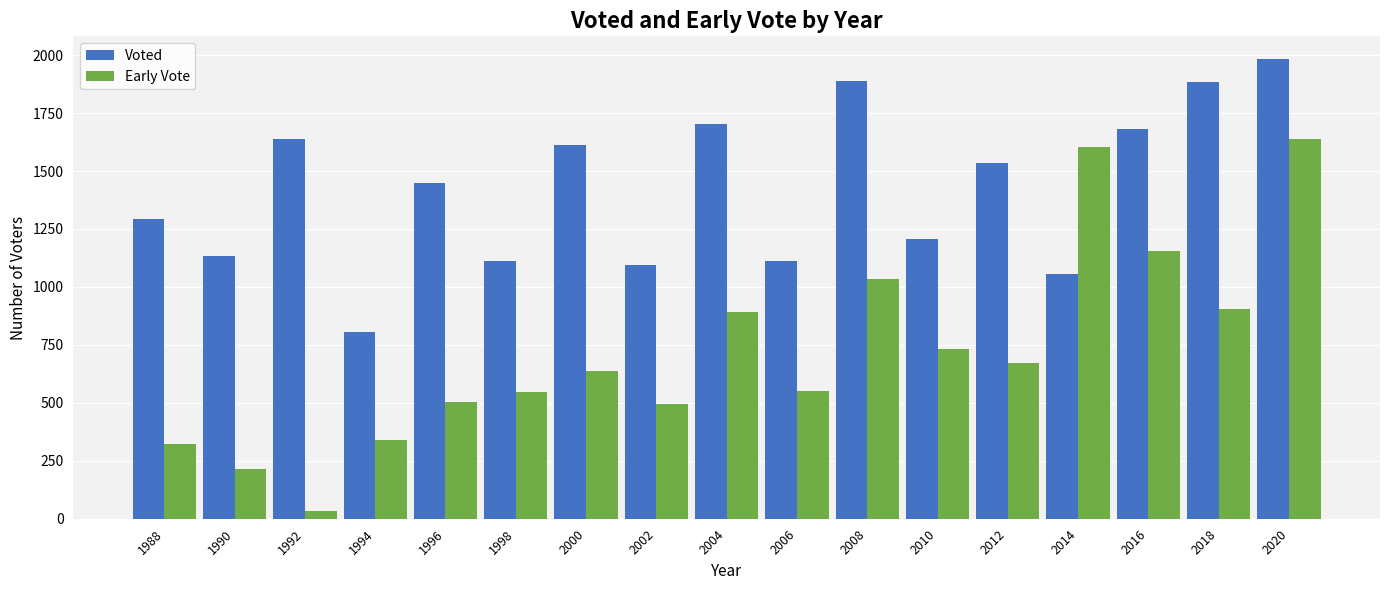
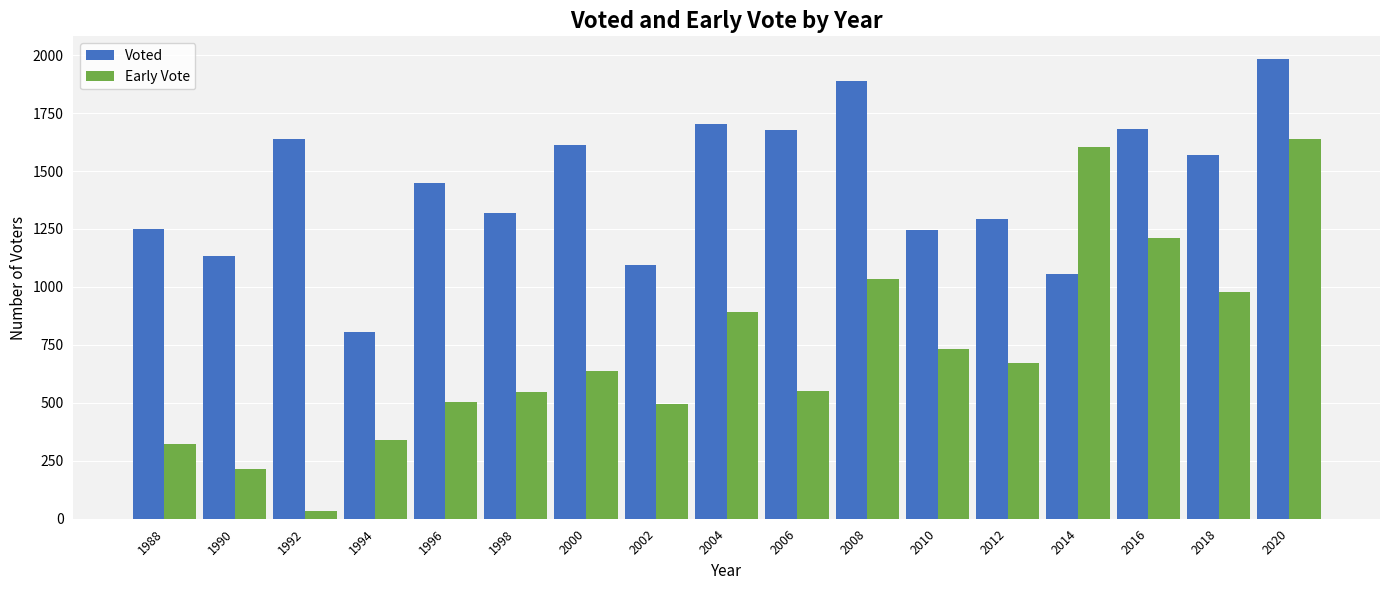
Voted, 1988: 1290 -> 1250
Voted, 1998: 1110 -> 1320
Voted, 2006: 1110 -> 1680
Voted, 2010: 1210 -> 1250
Voted, 2012: 1540 -> 1290
Early Vote, 2016: 1160 -> 1210
Voted, 2018: 1890 -> 1570
Early Vote, 2018: 910 -> 980
